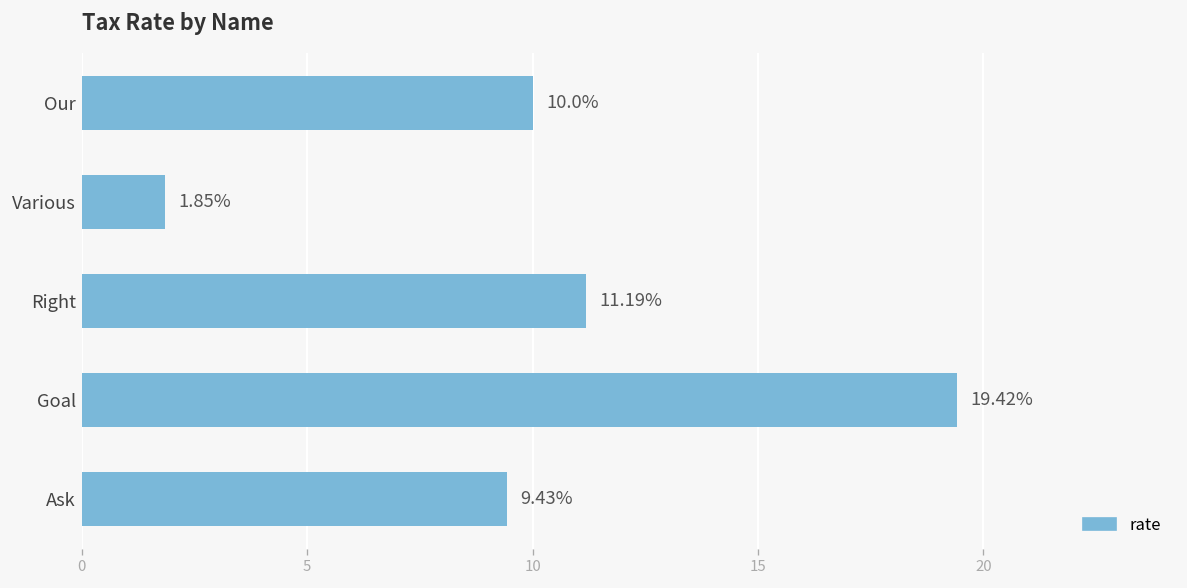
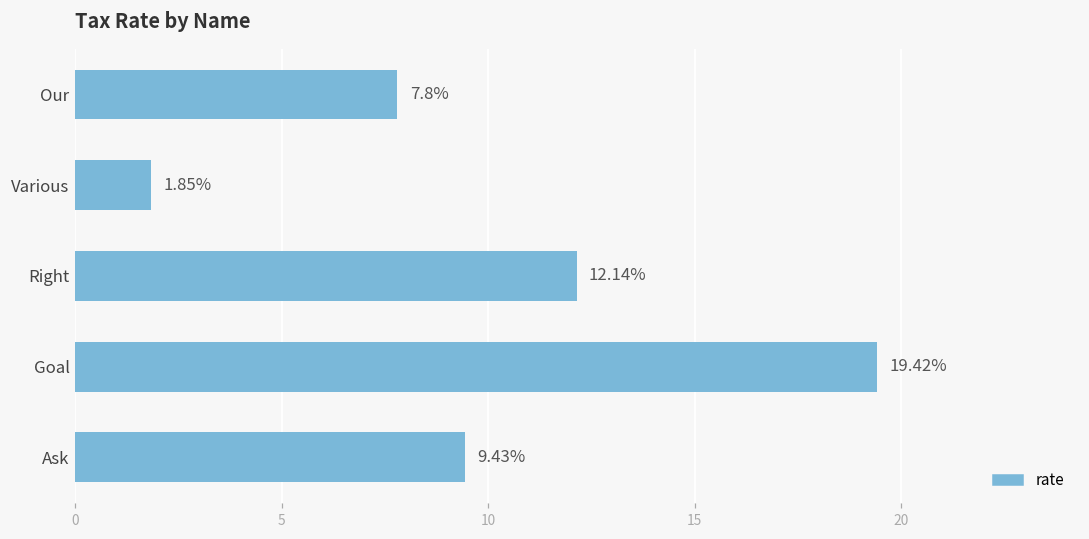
Our: 10.0% -> 7.8%
Right: 11.19% -> 12.14%
